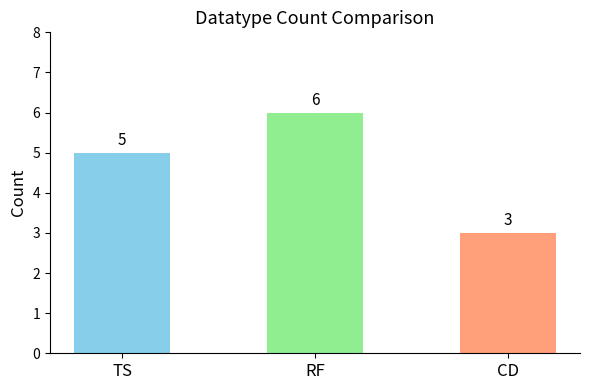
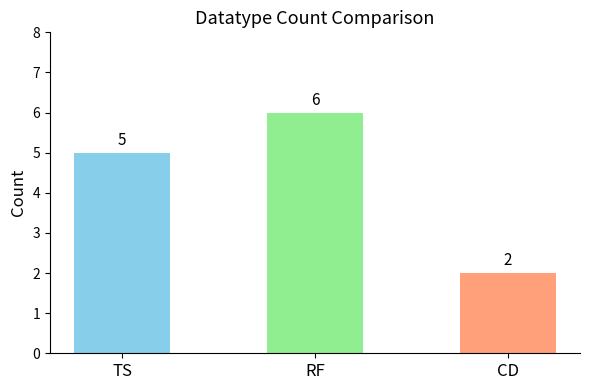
CD: 3 -> 2
